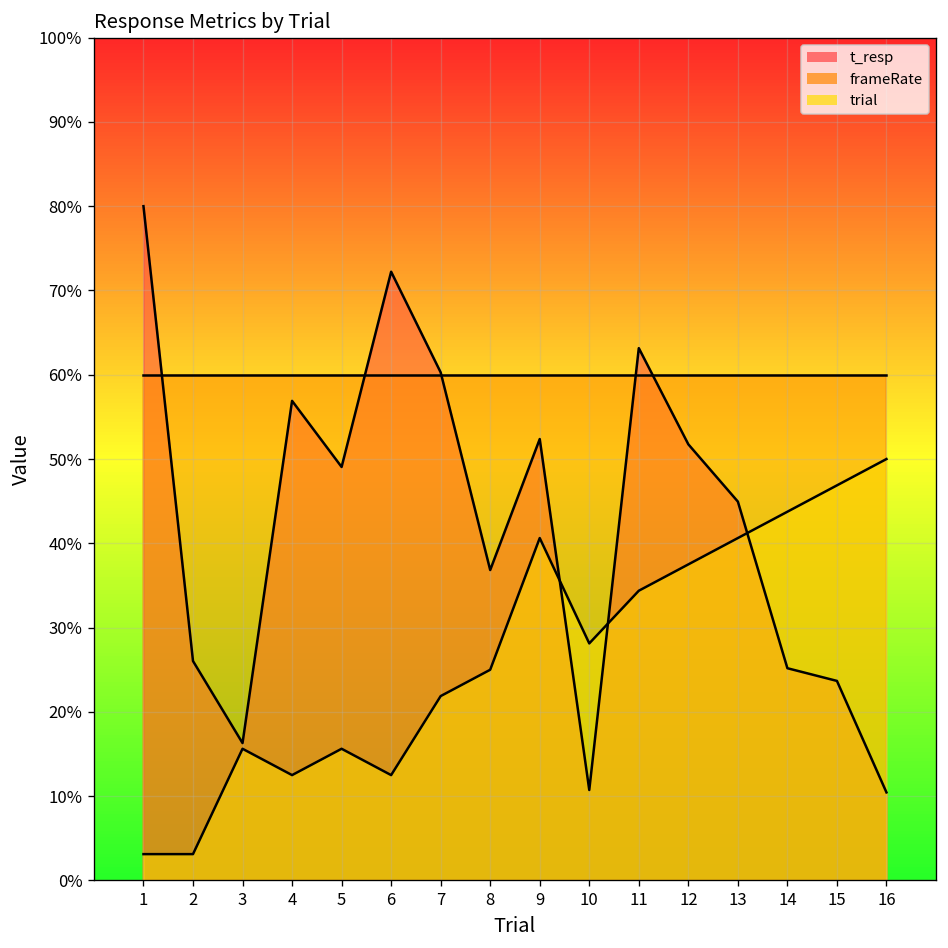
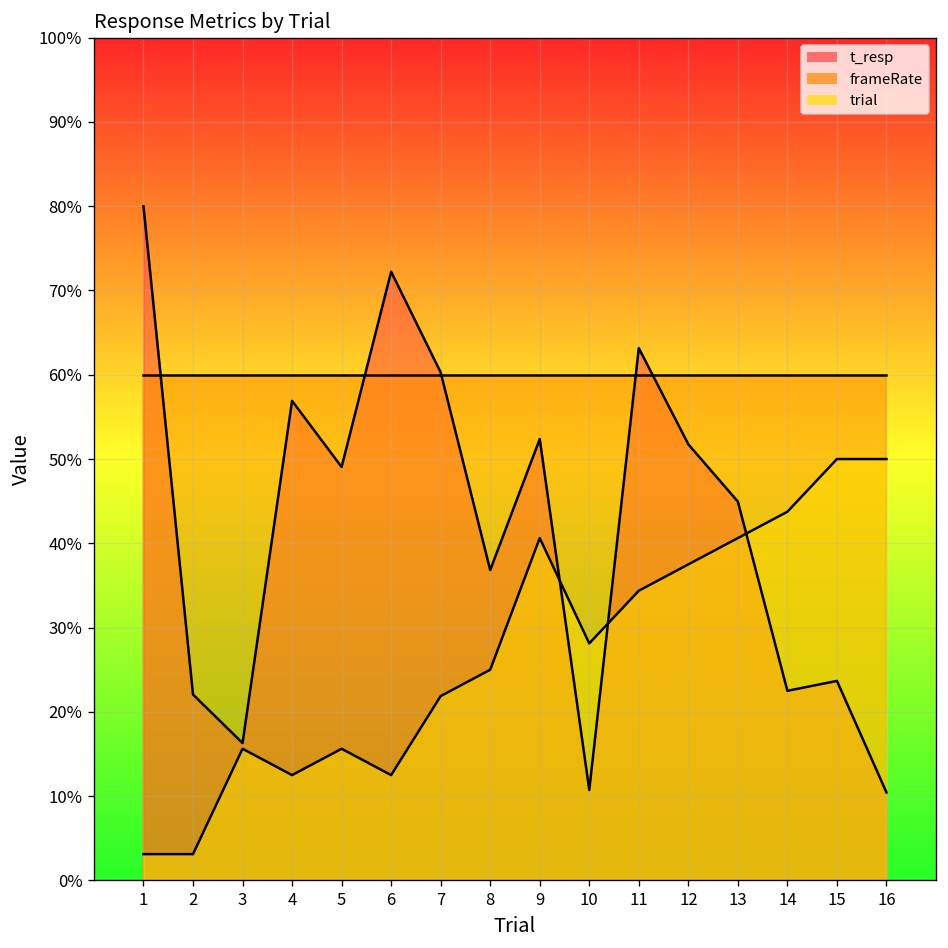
t_resp, 2: 26% -> 22%
t_resp, 14: 25% -> 23%
trial, 15: 47% -> 50%
